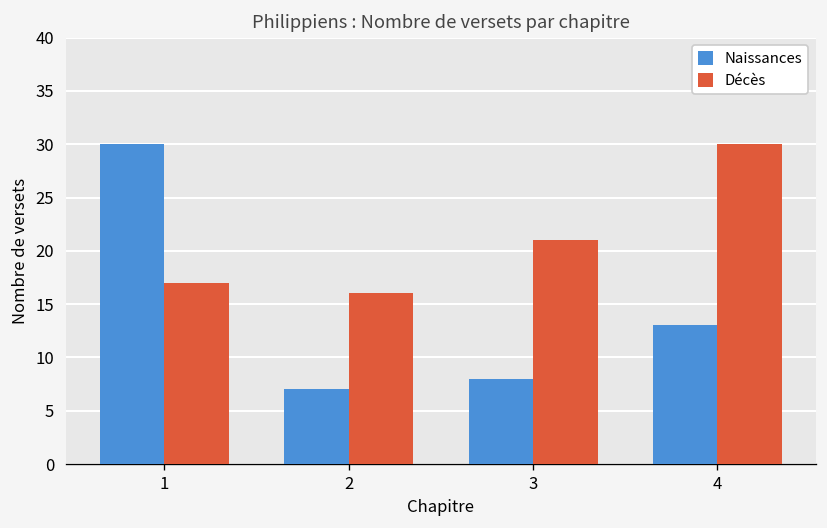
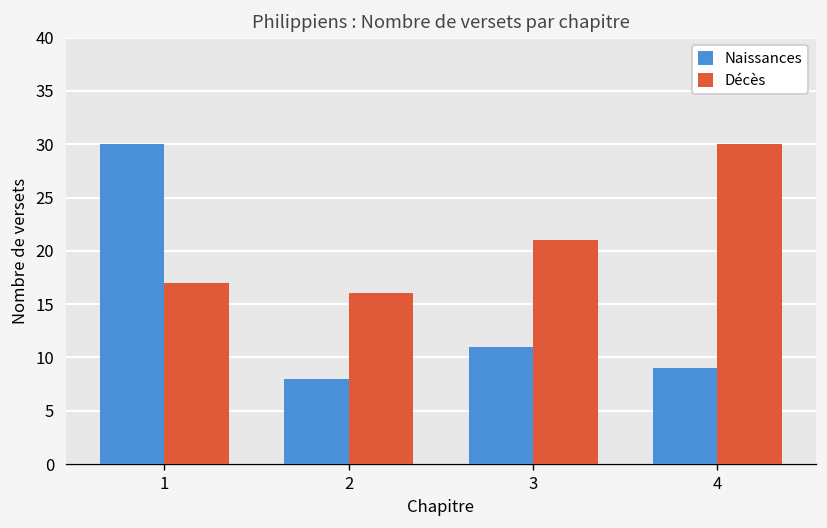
Naissances, 2: 7 -> 8
Naissances, 3: 8 -> 11
Naissances, 4: 13 -> 9
